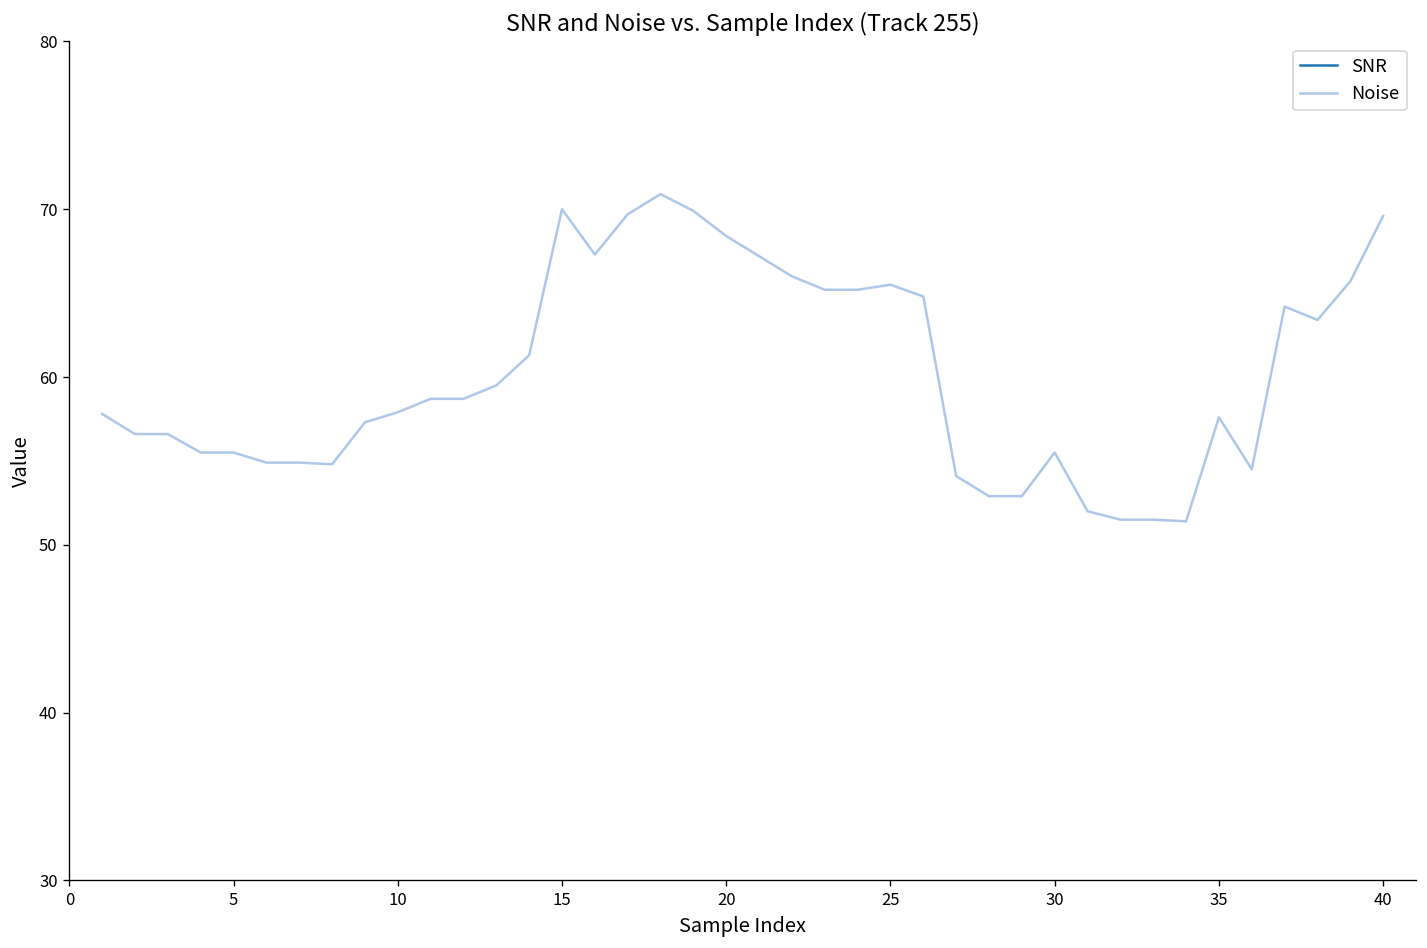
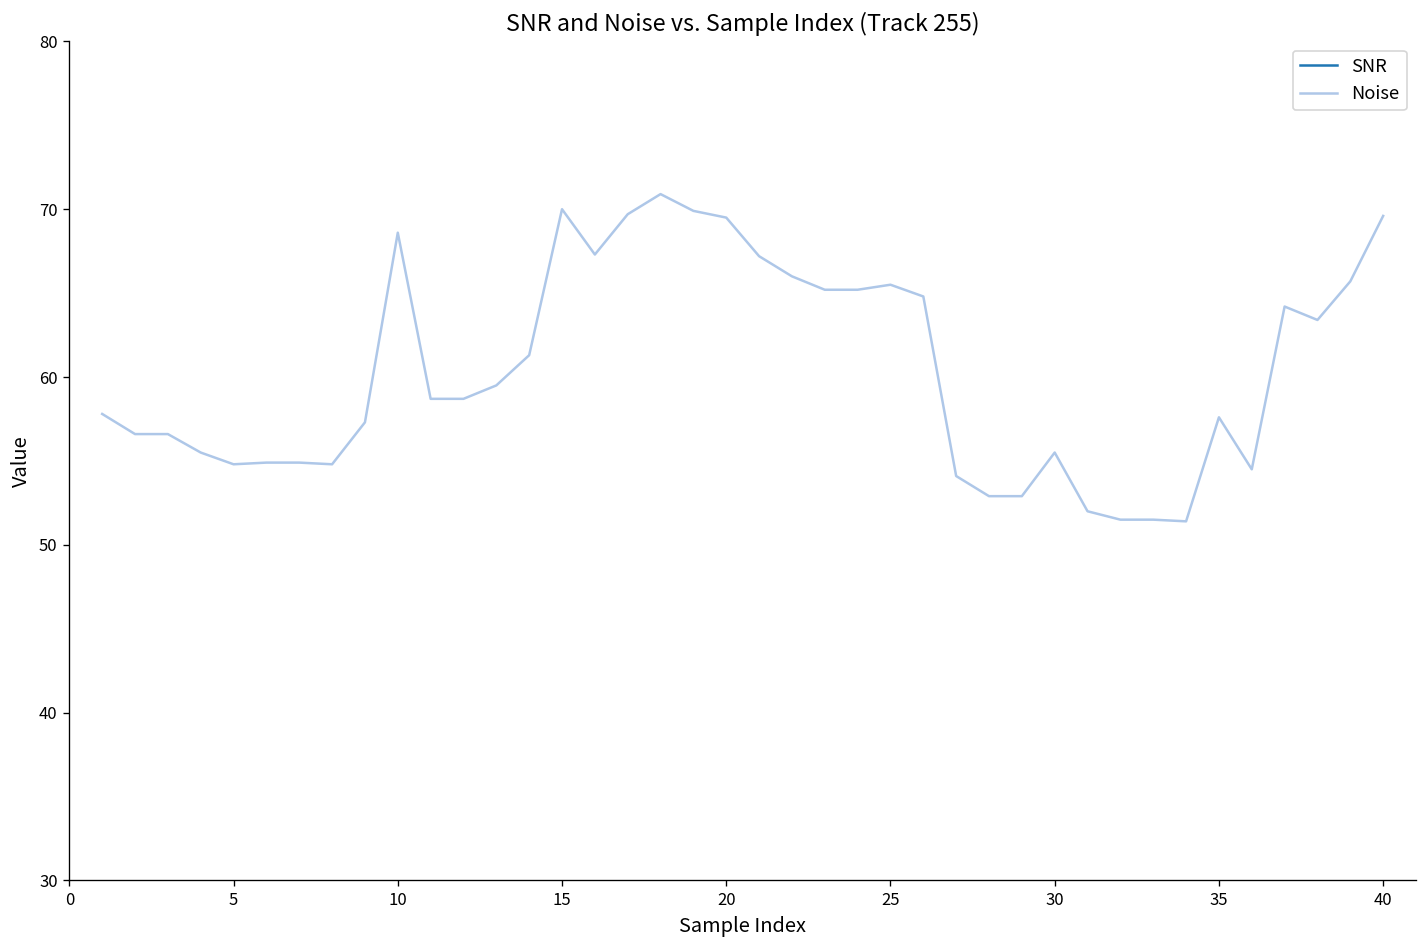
Noise, 5: 55.5 -> 54.8
Noise, 10: 57.9 -> 68.6
Noise, 20: 68.4 -> 69.5
